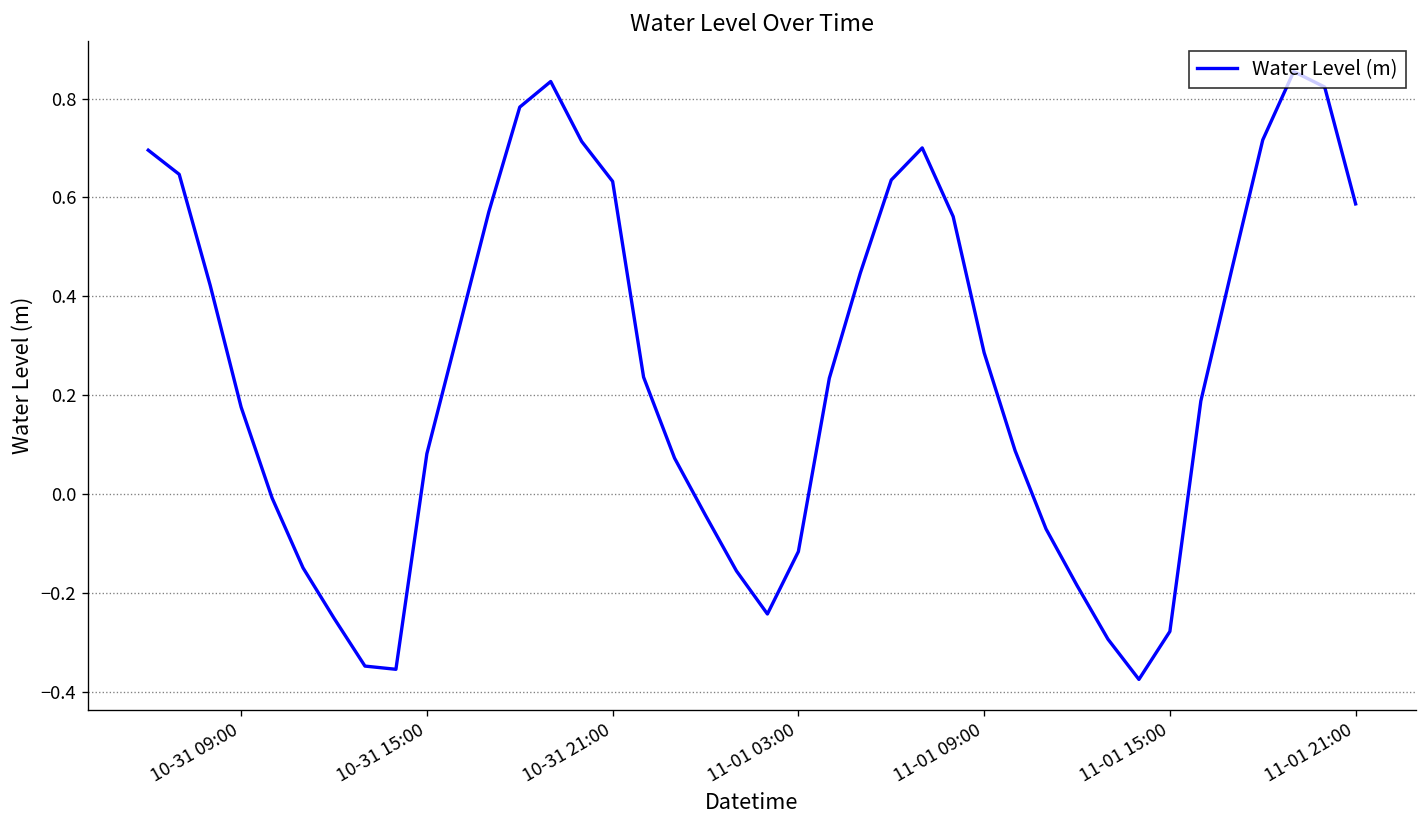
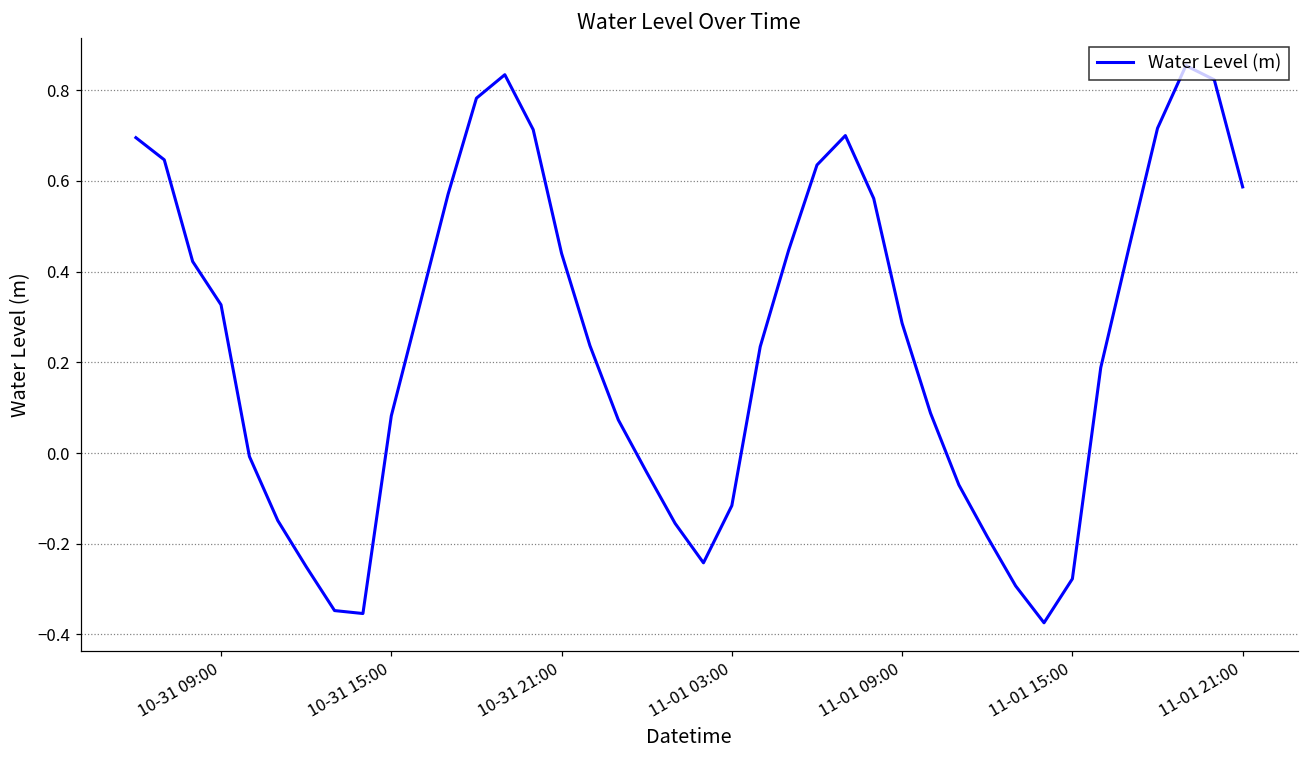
10-31 09:00: 0.18 -> 0.33
10-31 21:00: 0.63 -> 0.44
